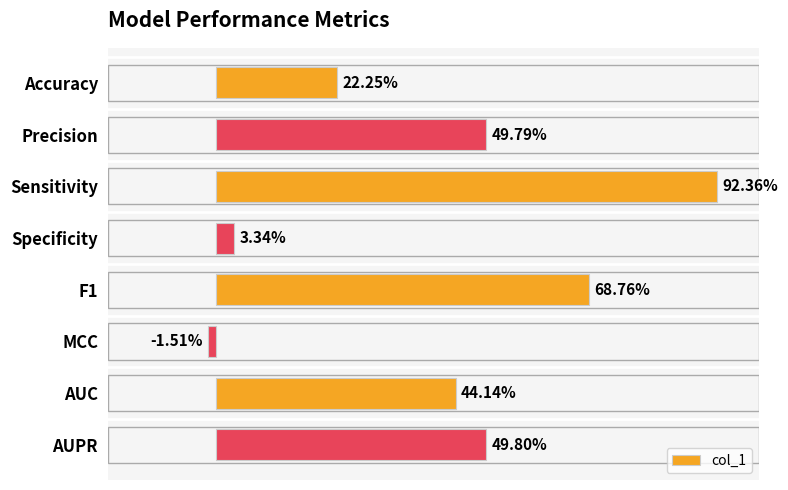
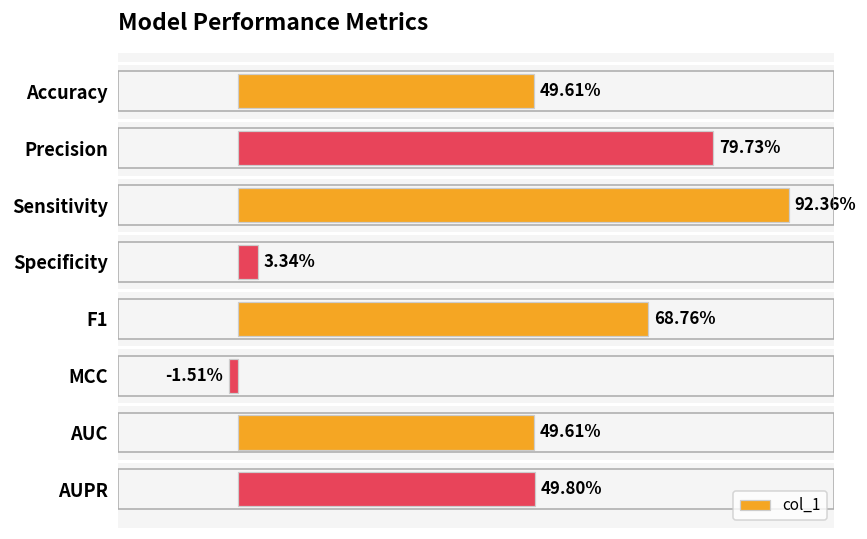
Accuracy: 22.25% -> 49.61%
Precision: 49.79% -> 79.73%
AUC: 44.14% -> 49.61%
